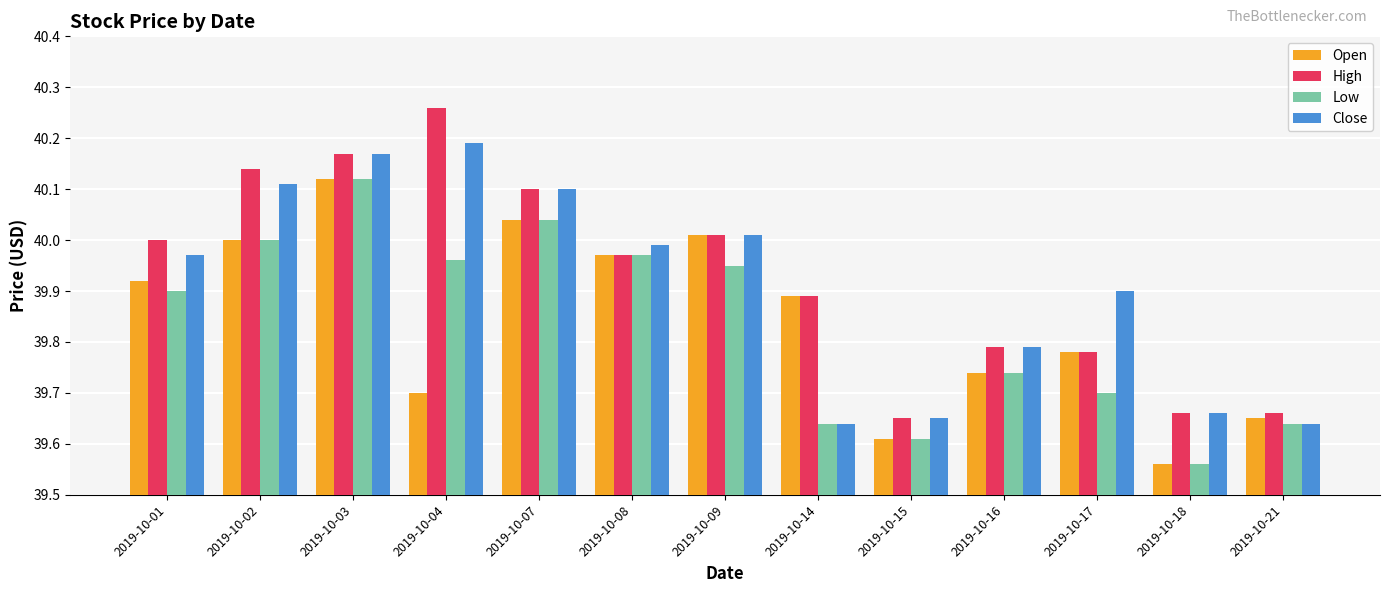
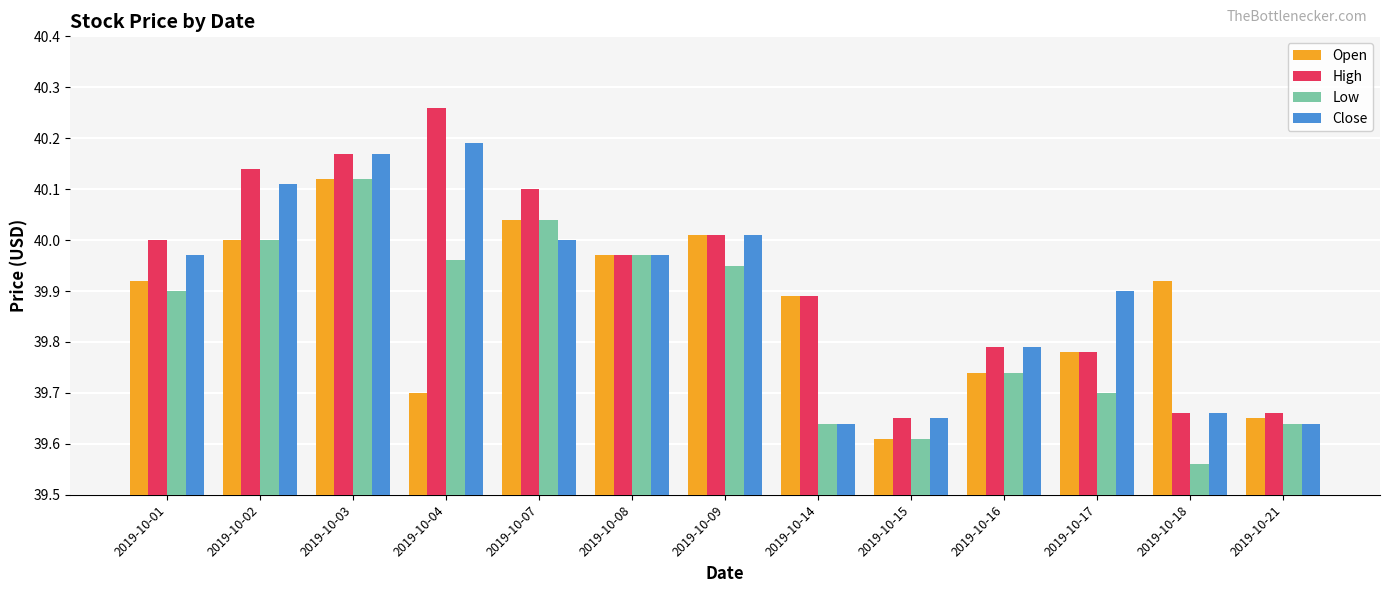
Close, 2019-10-07: 40.1 -> 40.0
Close, 2019-10-08: 39.99 -> 39.97
Open, 2019-10-18: 39.56 -> 39.92
